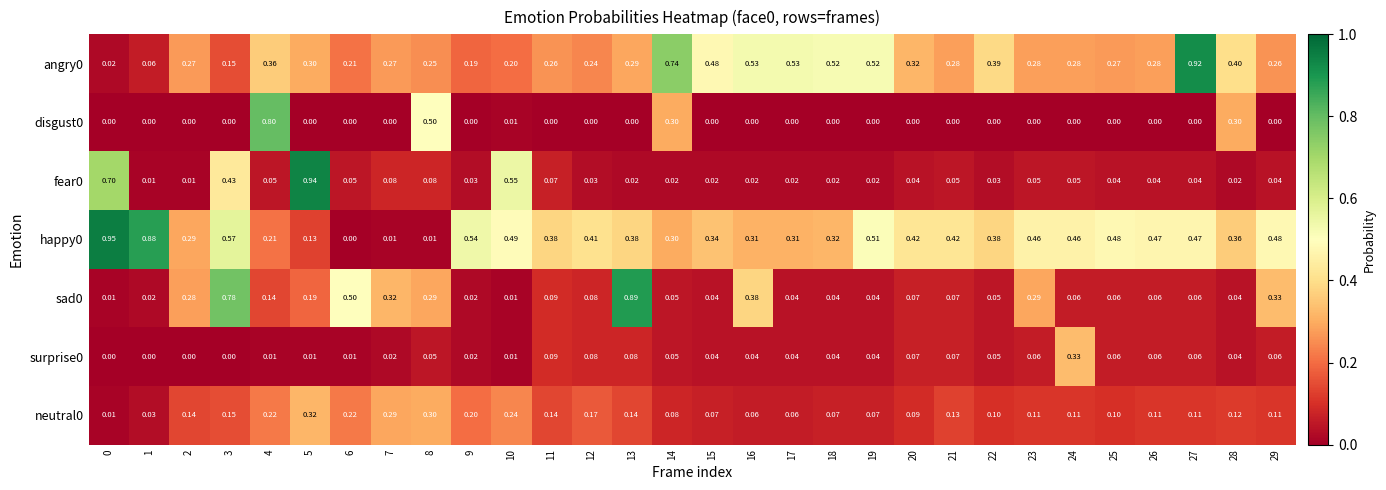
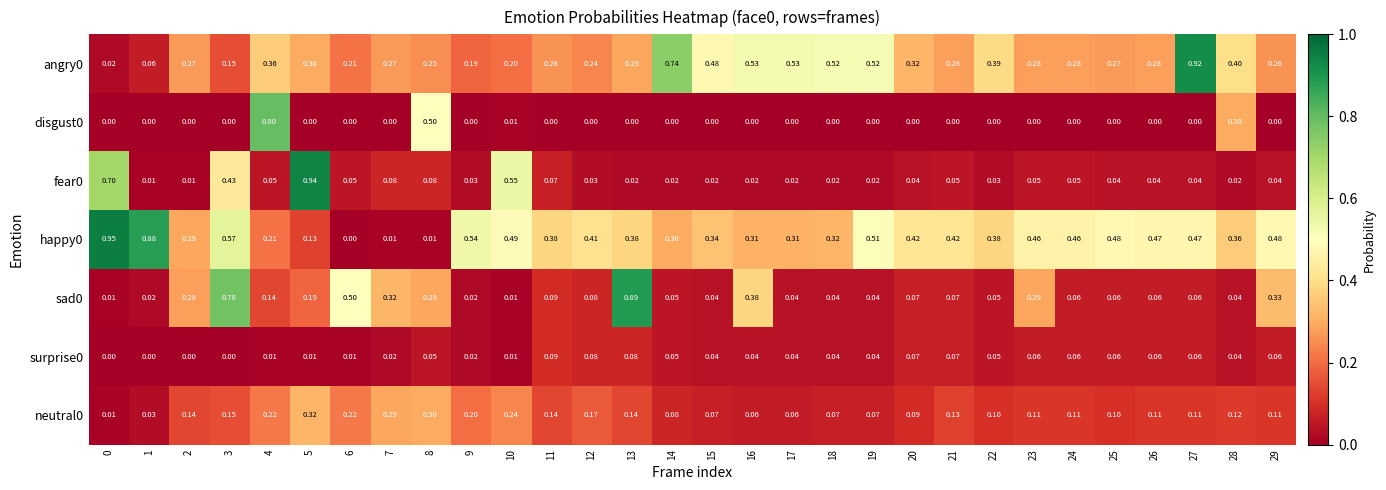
disgust0, 14: 0.30 -> 0.00
surprise0, 24: 0.33 -> 0.06
